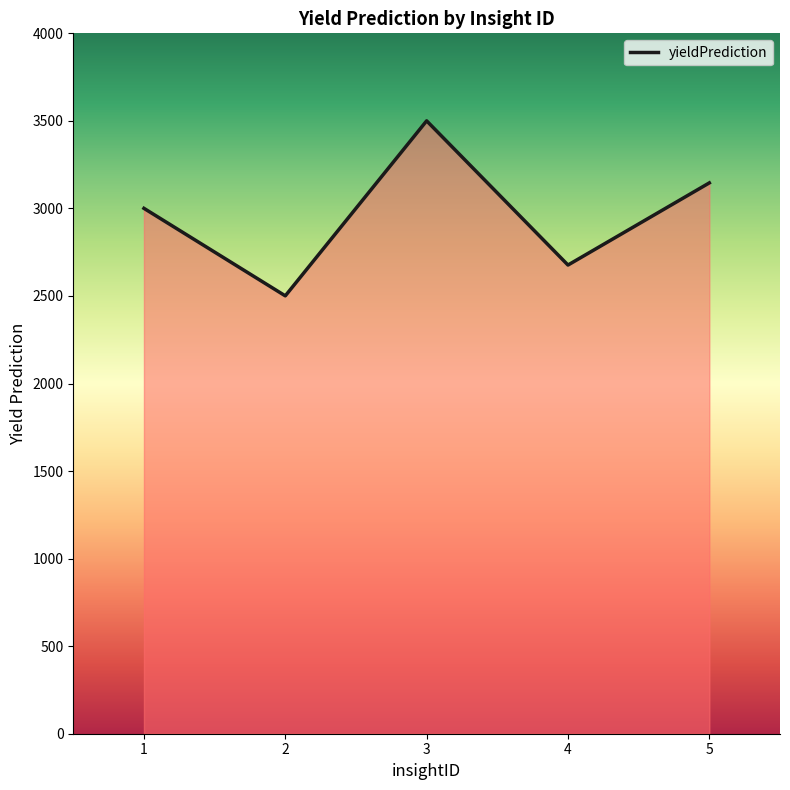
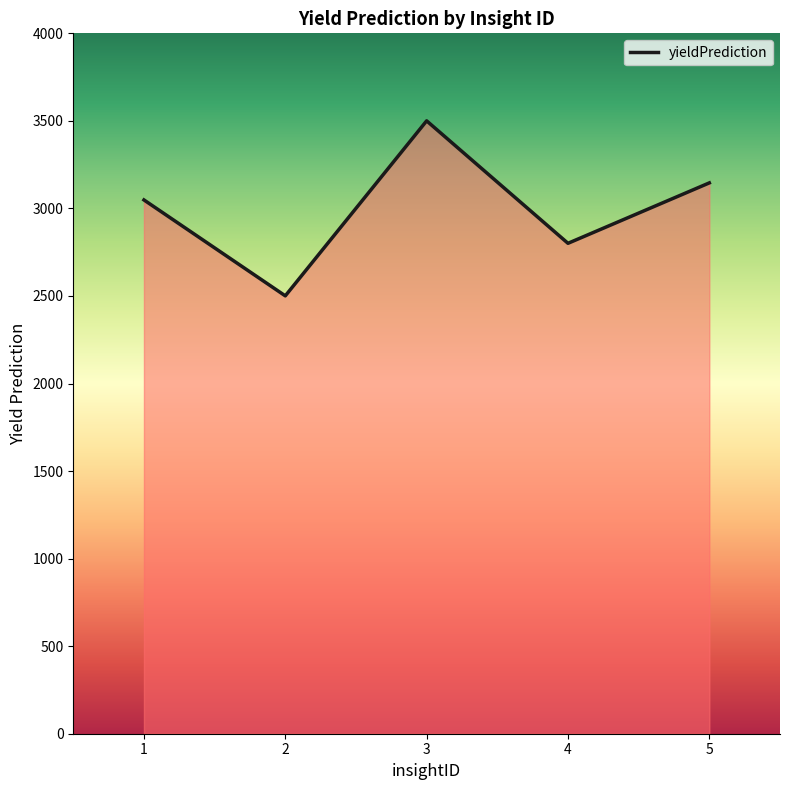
1: 3000 -> 3050
4: 2680 -> 2800
